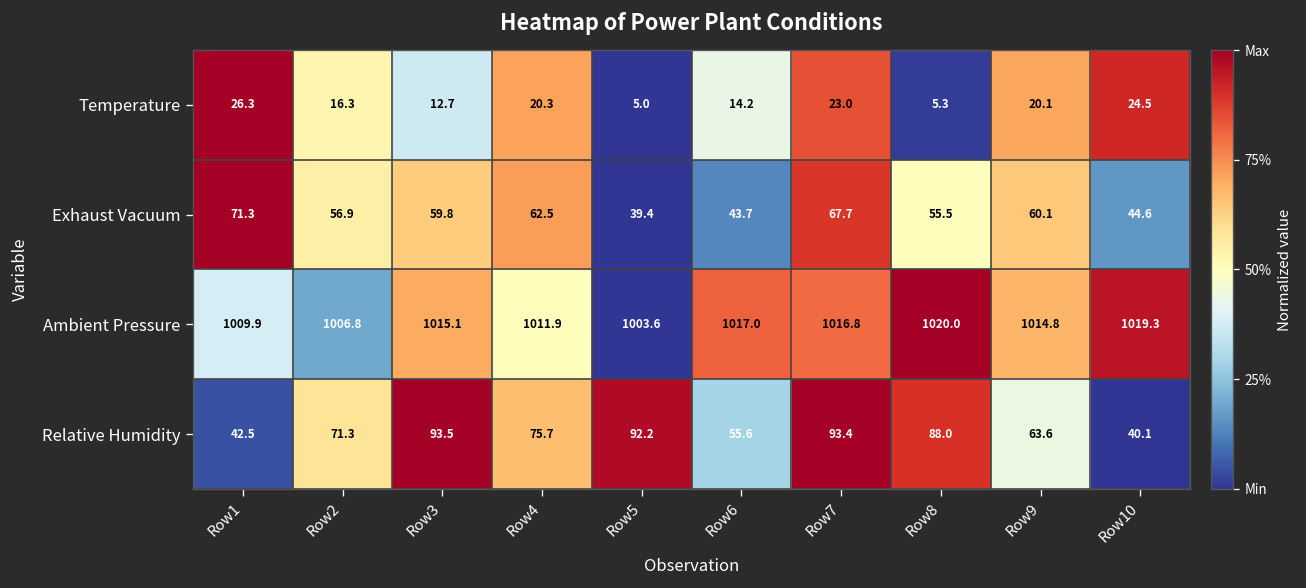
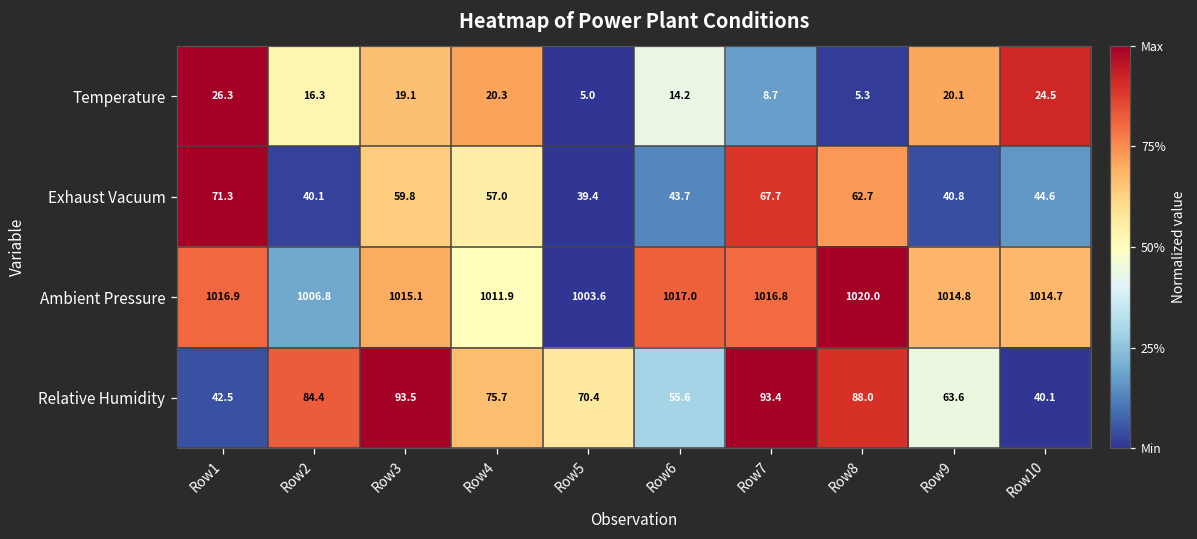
Temperature, Row3: 12.7 -> 19.1
Temperature, Row7: 23.0 -> 8.7
Exhaust Vacuum, Row2: 56.9 -> 40.1
Exhaust Vacuum, Row4: 62.5 -> 57.0
Exhaust Vacuum, Row8: 55.5 -> 62.7
Exhaust Vacuum, Row9: 60.1 -> 40.8
Ambient Pressure, Row1: 1009.9 -> 1016.9
Ambient Pressure, Row10: 1019.3 -> 1014.7
Relative Humidity, Row2: 71.3 -> 84.4
Relative Humidity, Row5: 92.2 -> 70.4
